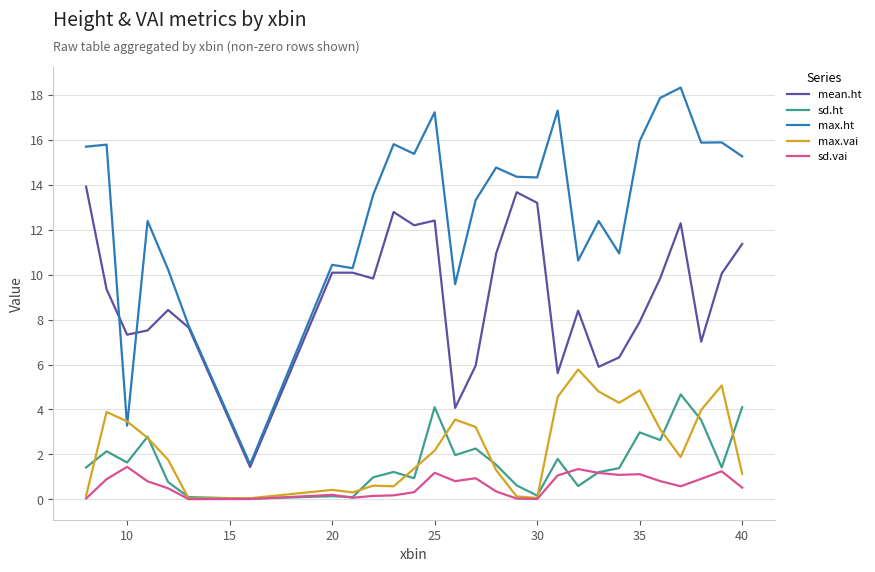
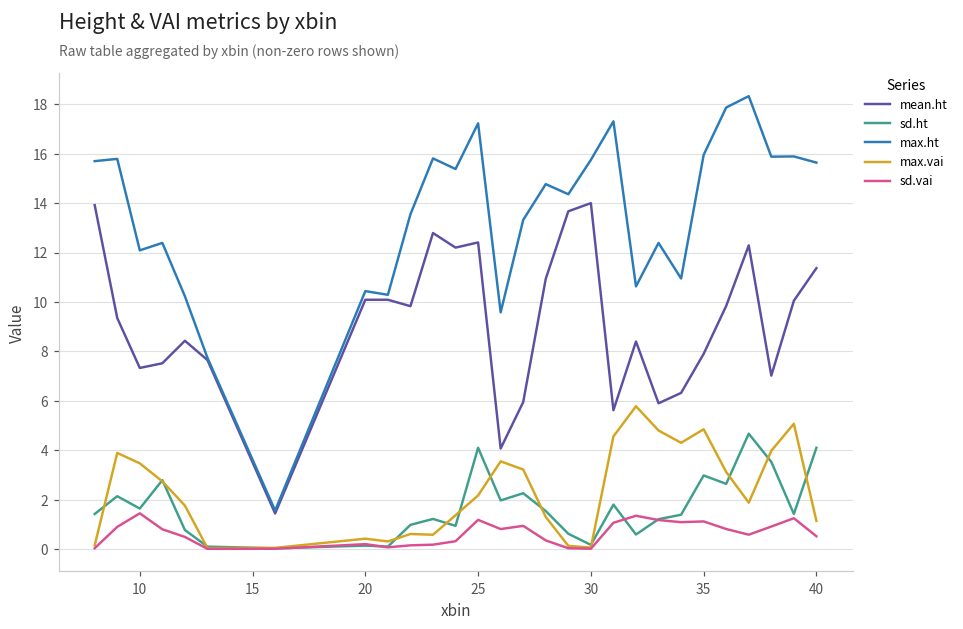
max.ht, 10: 3.3 -> 12.1
mean.ht, 30: 13.2 -> 14.0
max.ht, 30: 14.3 -> 15.8
max.ht, 40: 15.3 -> 15.6
